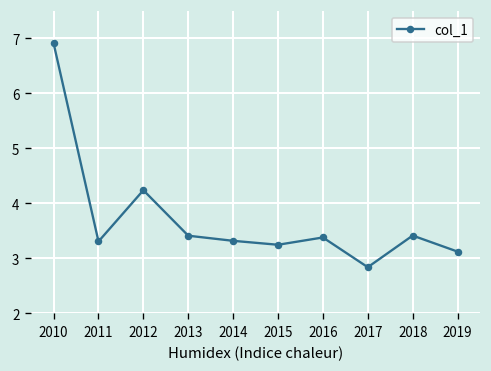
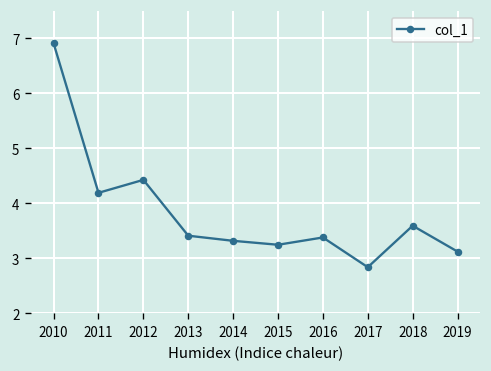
2011: 3.3 -> 4.2
2012: 4.2 -> 4.4
2018: 3.4 -> 3.6
